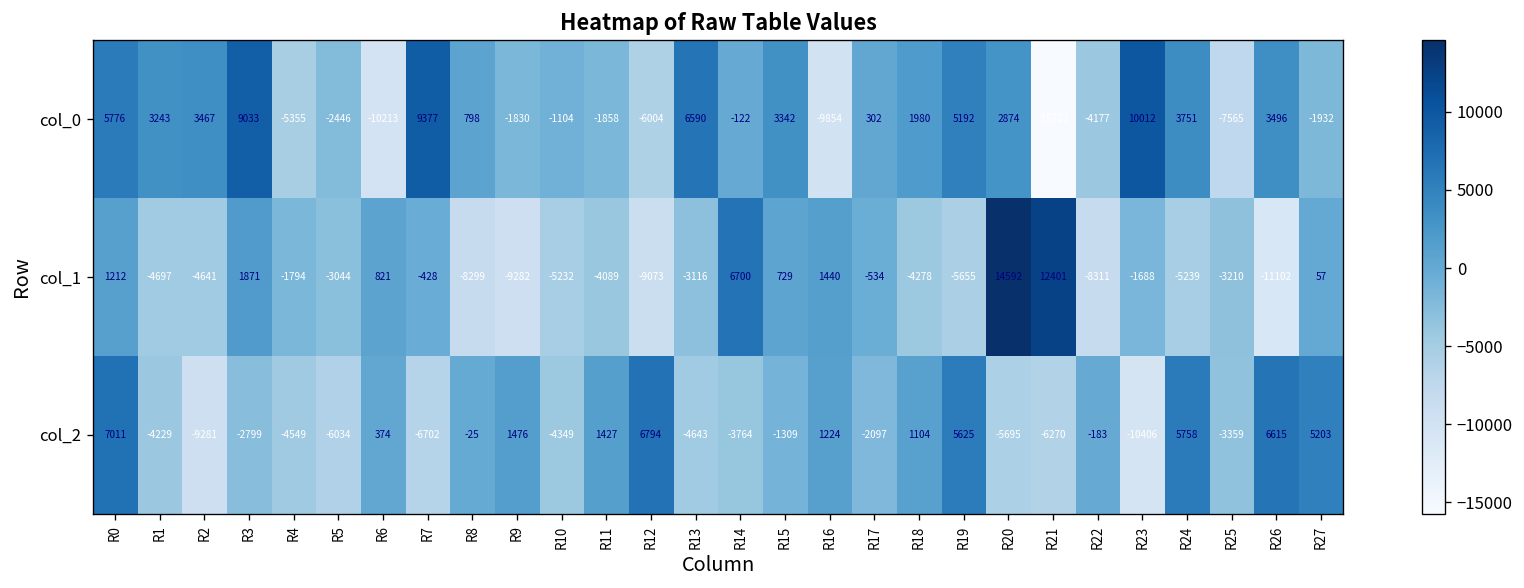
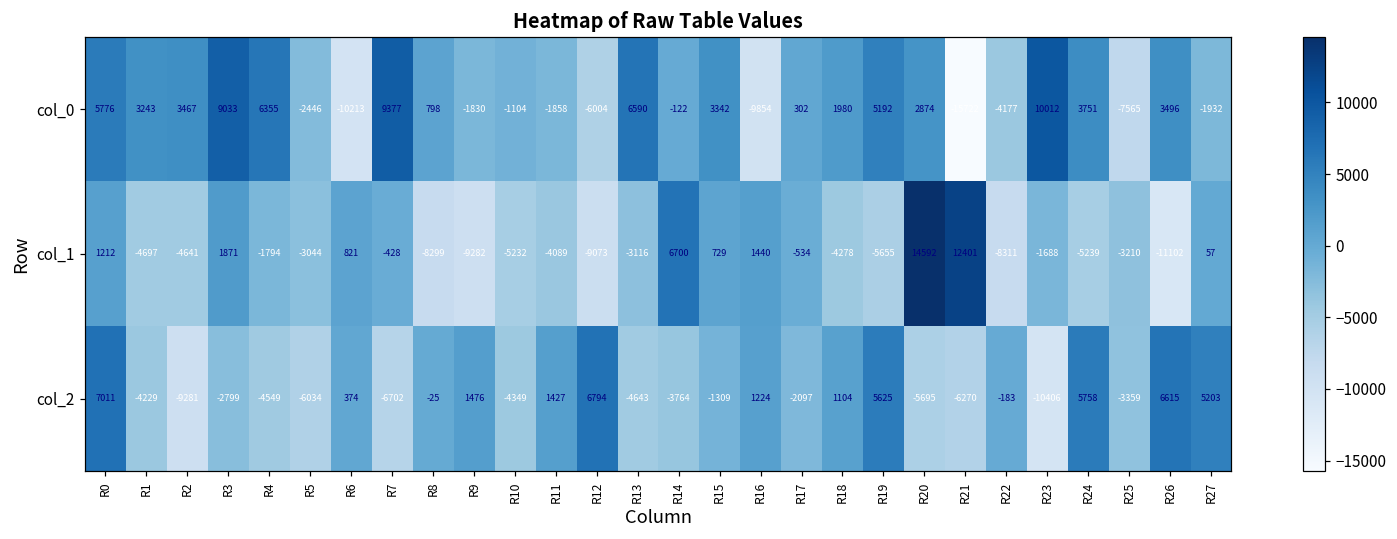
col_0, R4: -5355 -> 6355
